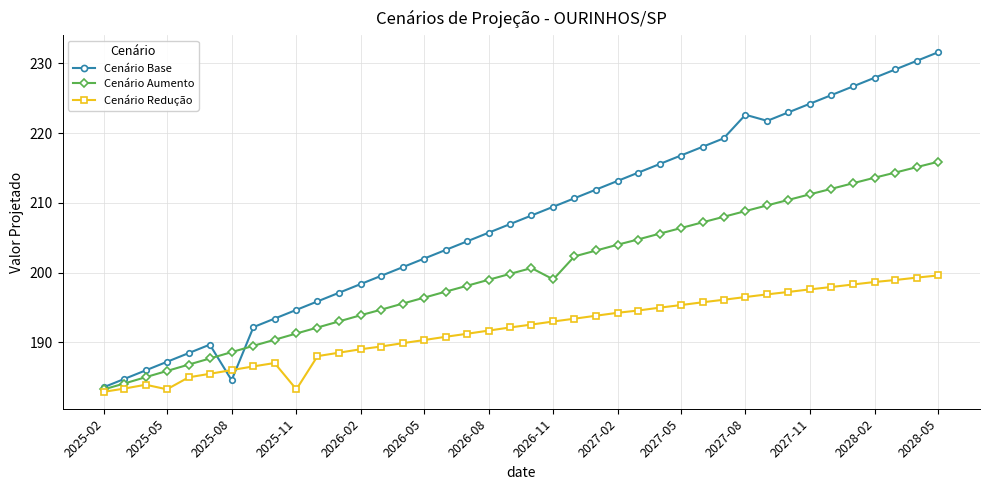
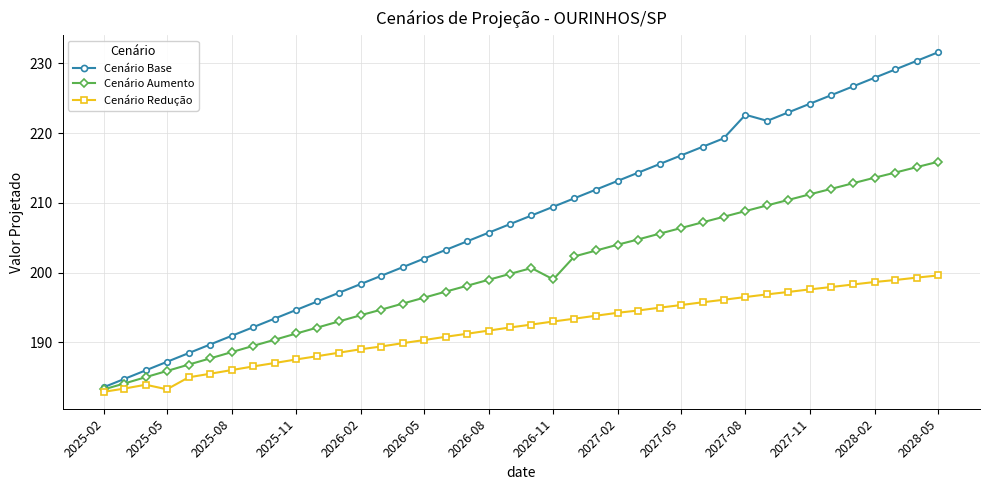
Cenário Base, 2025-08: 185 -> 191
Cenário Redução, 2025-11: 183 -> 188
